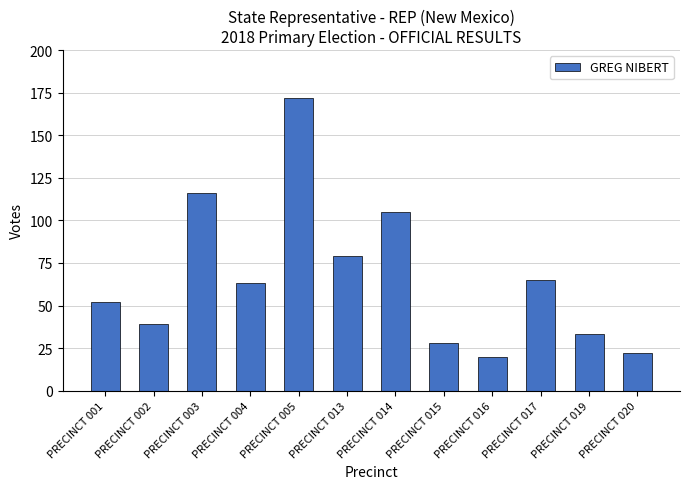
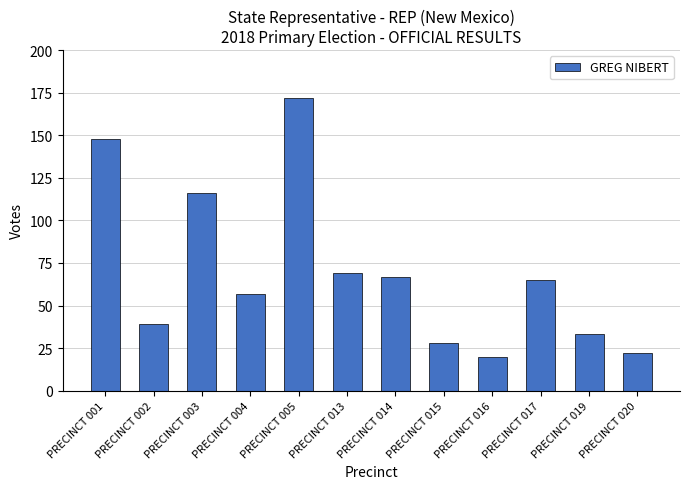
PRECINCT 001: 52 -> 148
PRECINCT 004: 63 -> 57
PRECINCT 013: 79 -> 69
PRECINCT 014: 105 -> 67
